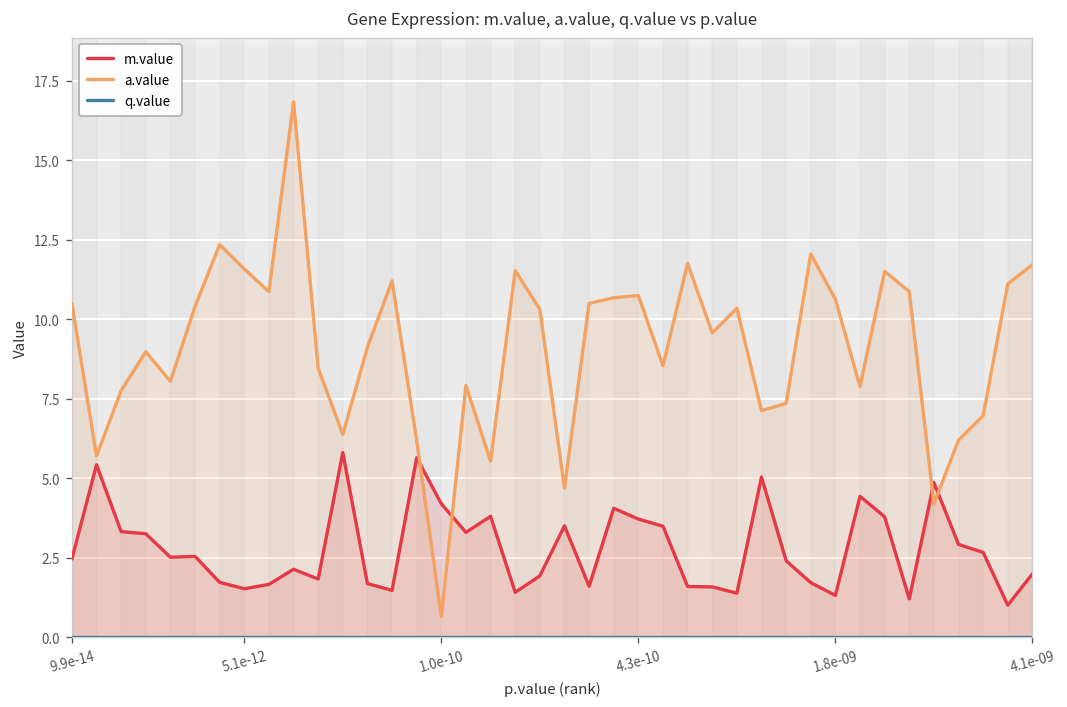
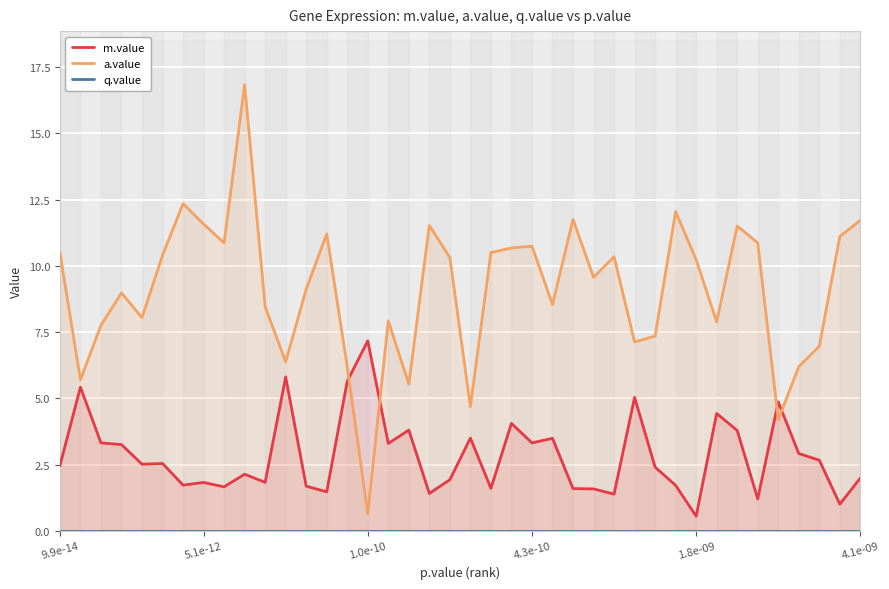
m.value, 5.1e-12: 1.5 -> 1.8
m.value, 1.0e-10: 4.2 -> 7.2
m.value, 4.3e-10: 3.7 -> 3.3
m.value, 1.8e-09: 1.3 -> 0.6
a.value, 1.8e-09: 10.6 -> 10.2
